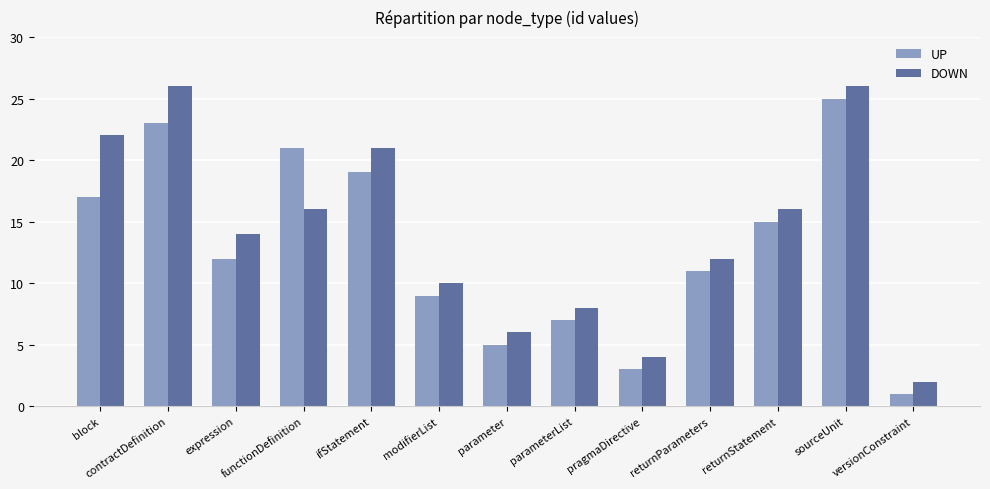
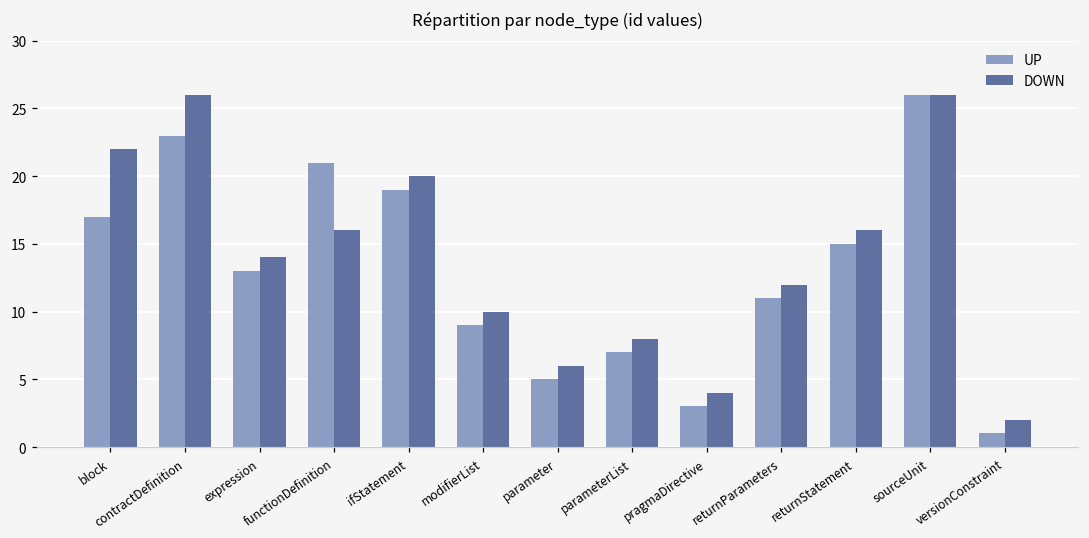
UP, expression: 12 -> 13
DOWN, ifStatement: 21 -> 20
UP, sourceUnit: 25 -> 26
